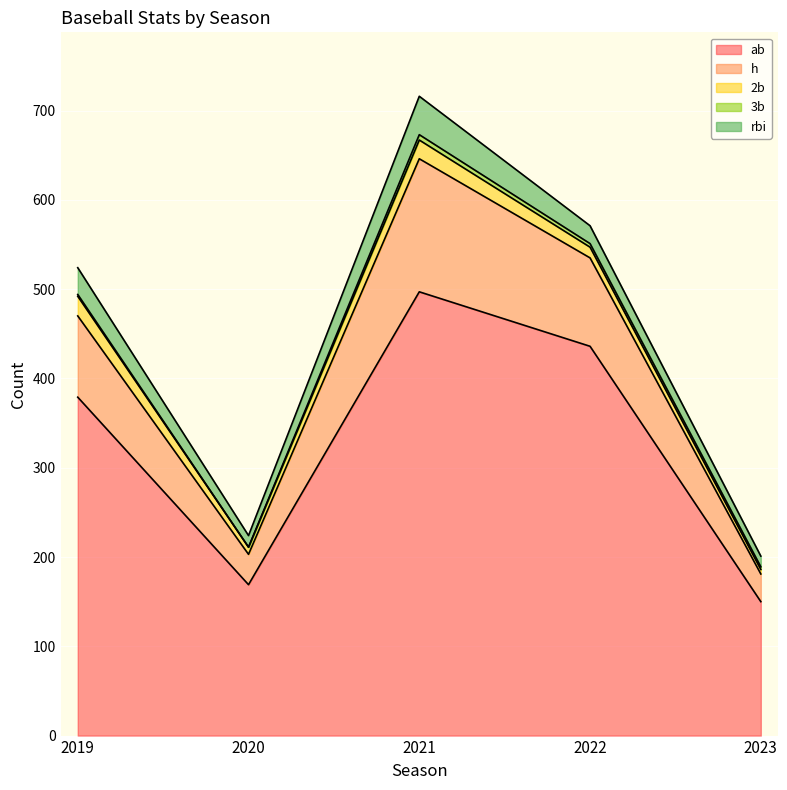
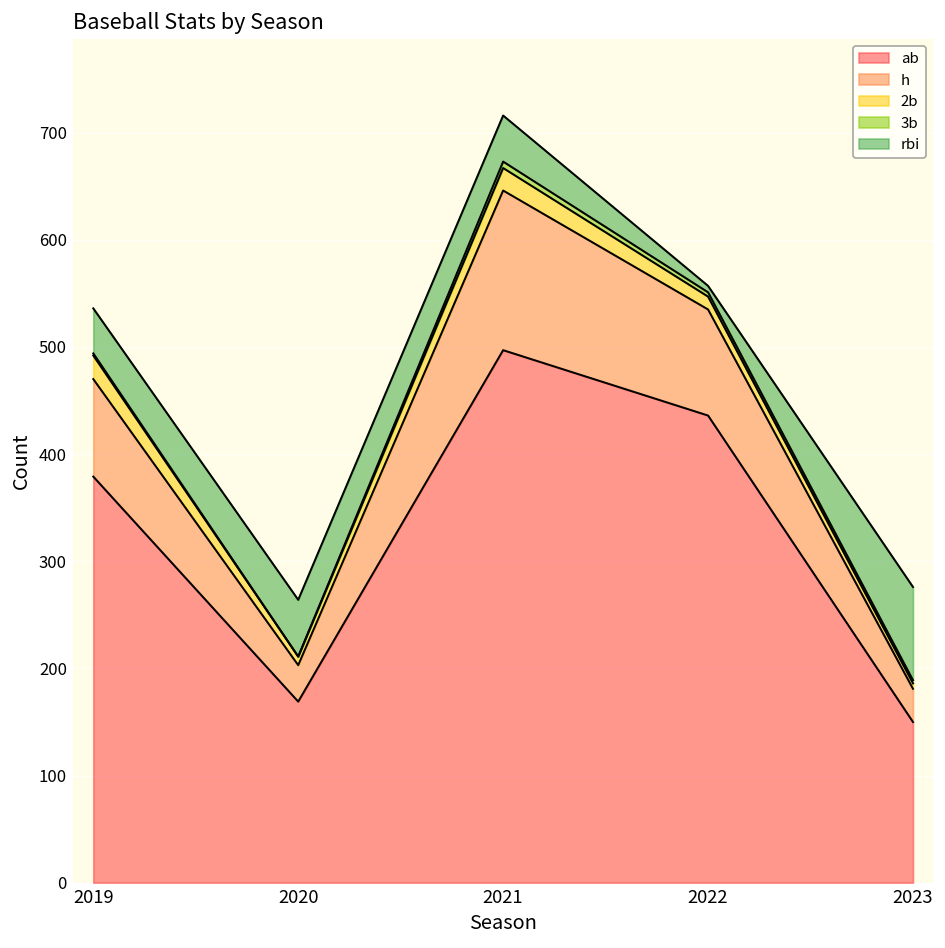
rbi, 2019: 30 -> 40
rbi, 2020: 10 -> 50
rbi, 2022: 20 -> 10
rbi, 2023: 10 -> 90
